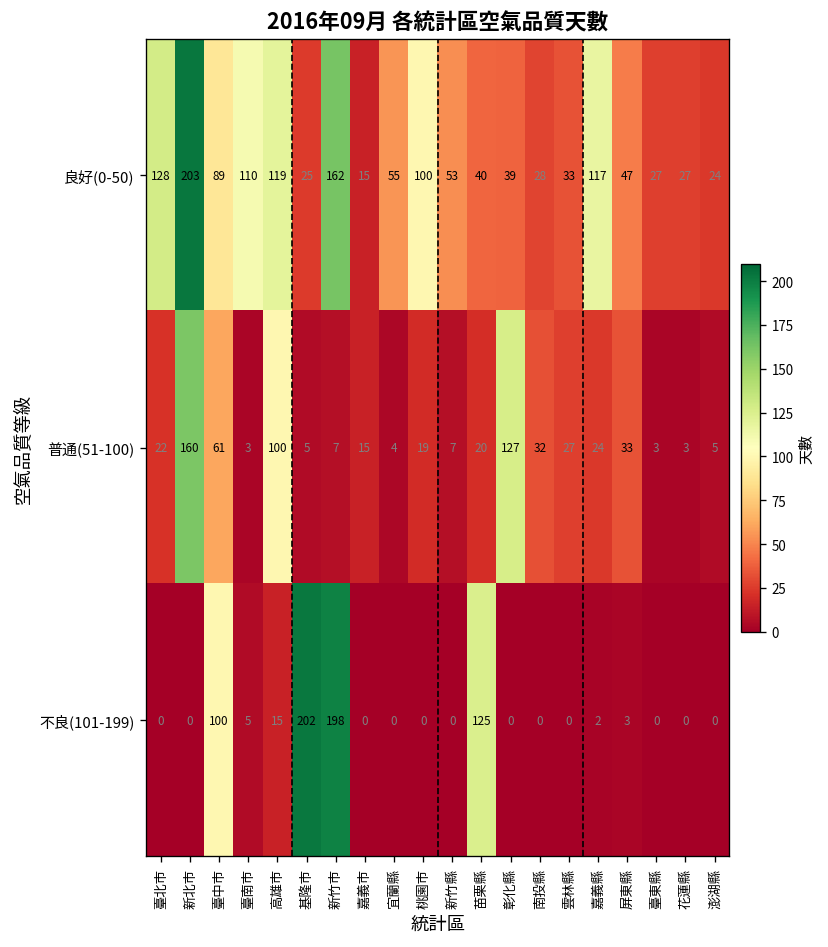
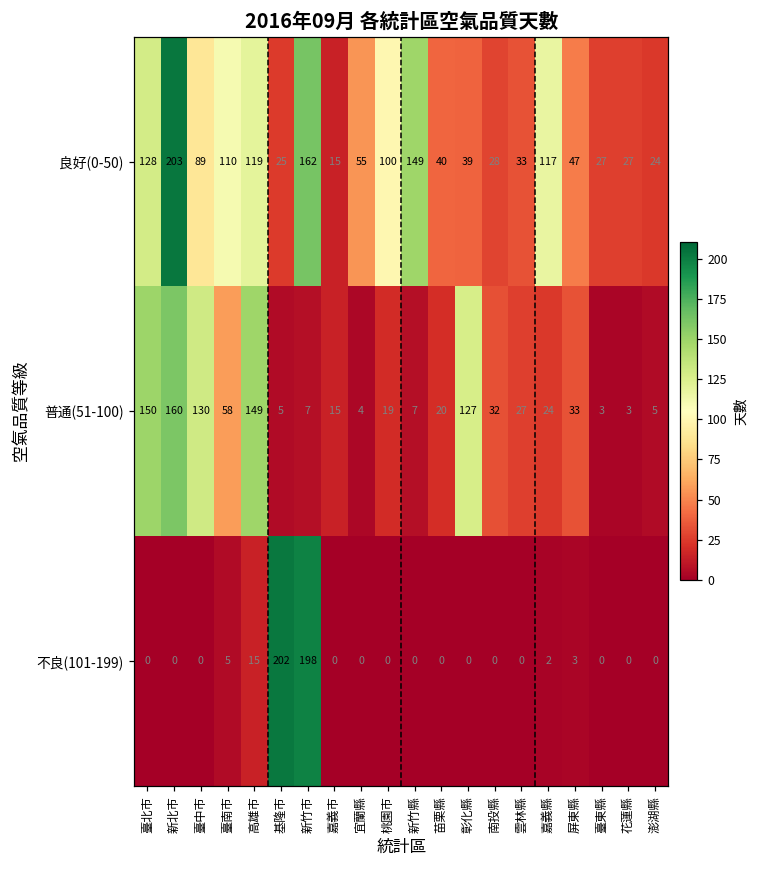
良好(0-50), 新竹縣: 53 -> 149
普通(51-100), 臺北市: 22 -> 150
普通(51-100), 臺中市: 61 -> 130
普通(51-100), 臺南市: 3 -> 58
普通(51-100), 高雄市: 100 -> 149
不良(101-199), 臺中市: 100 -> 0
不良(101-199), 苗栗縣: 125 -> 0
